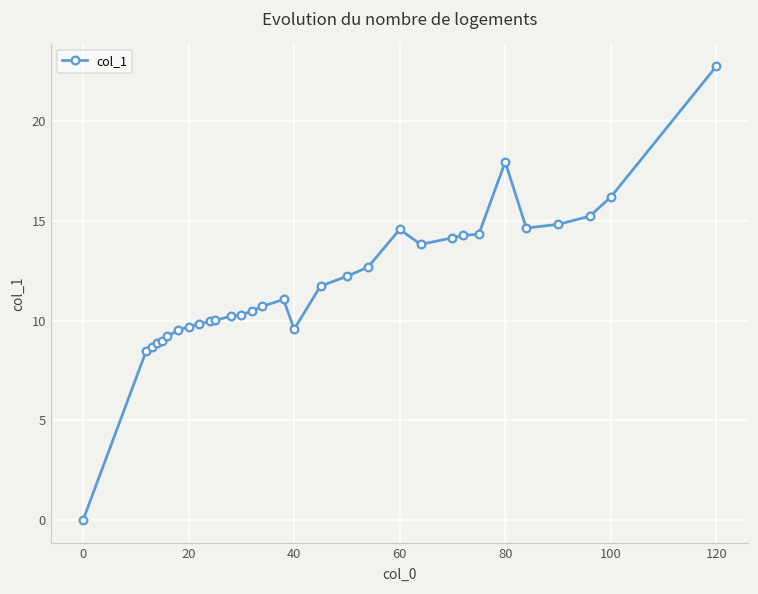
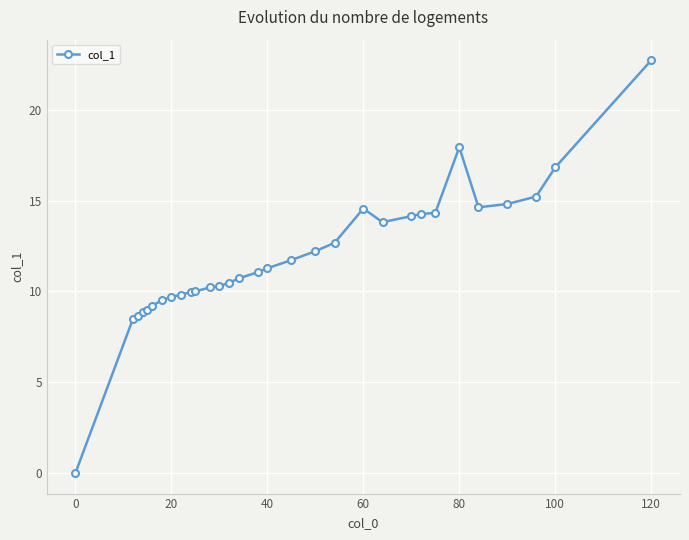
40: 9.6 -> 11.3
100: 16.2 -> 16.8
